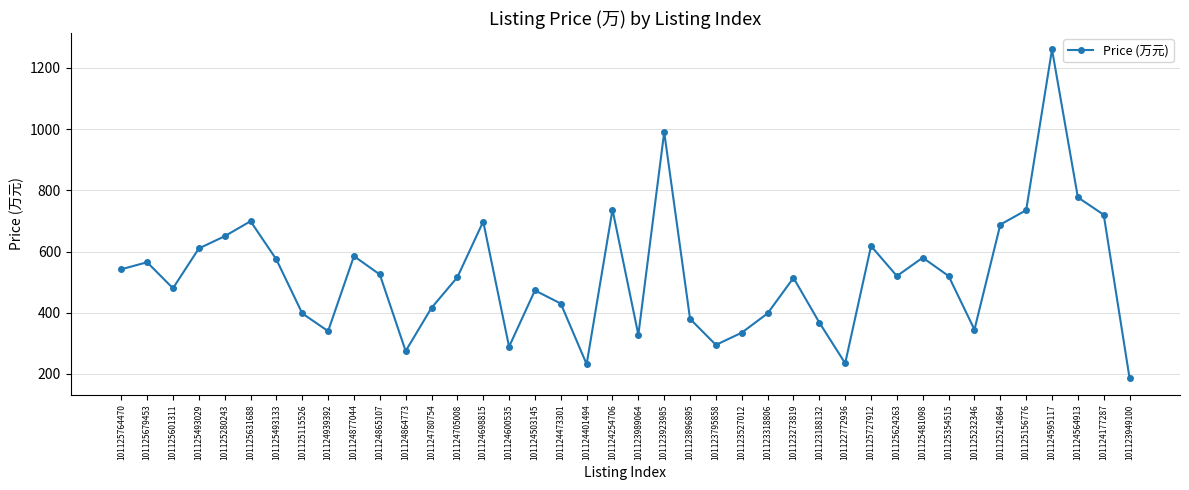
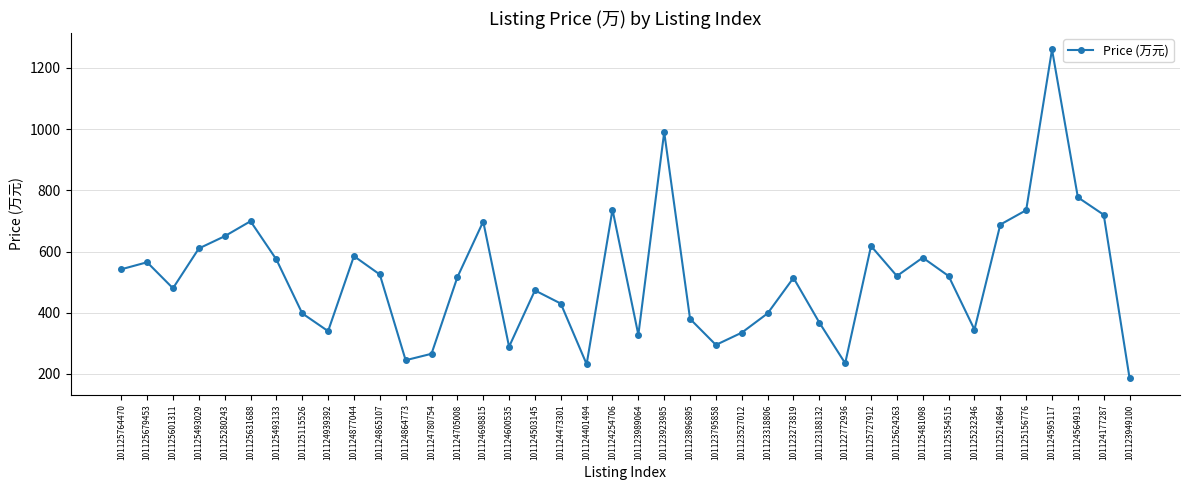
101124864773: 280 -> 250
101124780754: 420 -> 270
